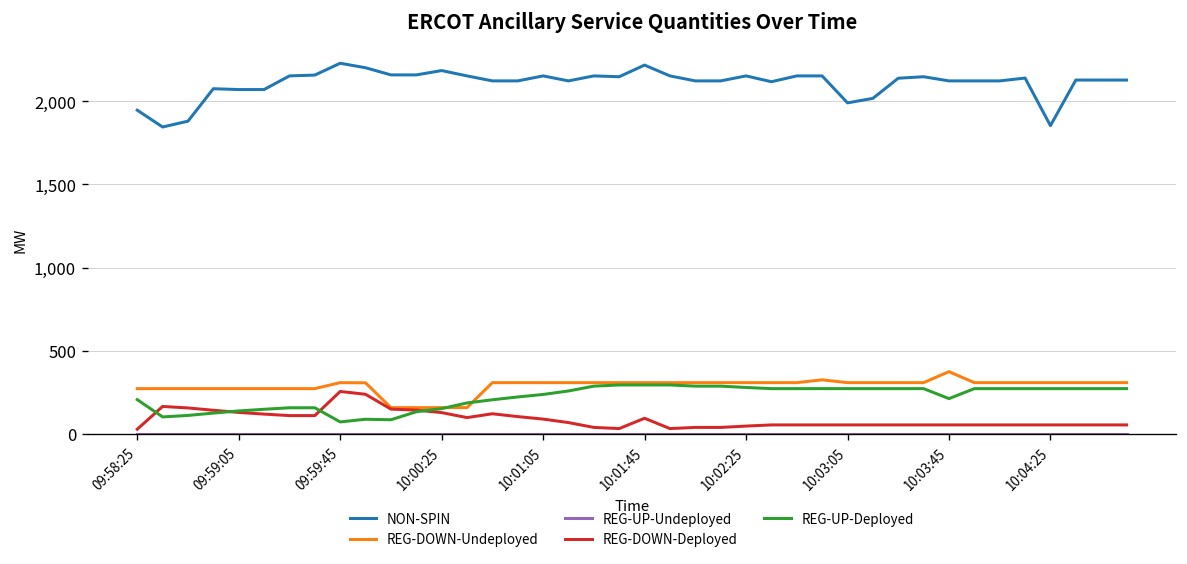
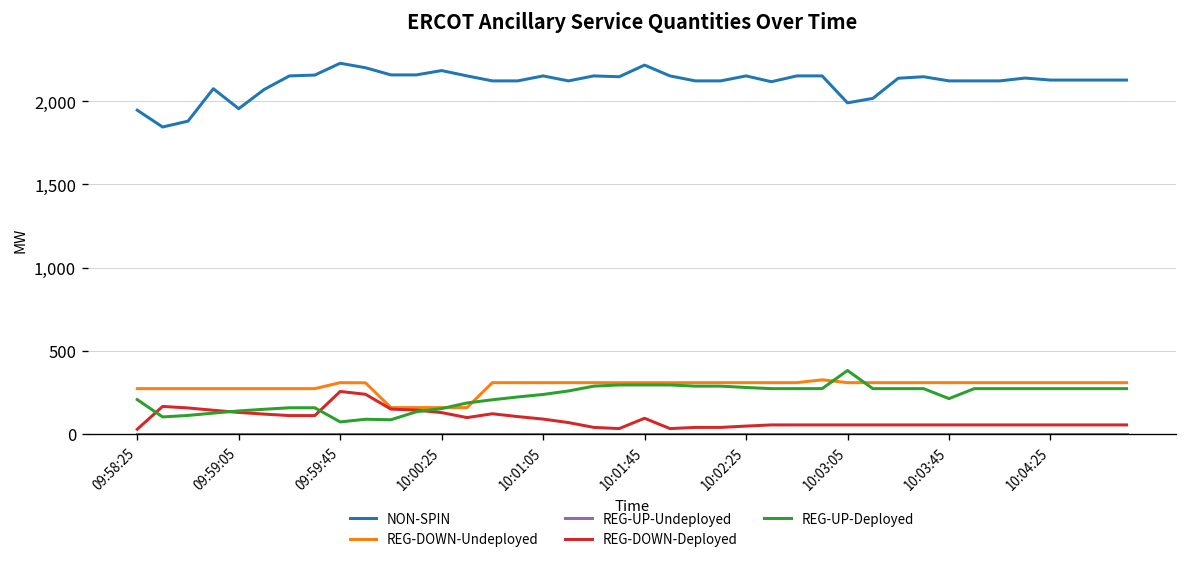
NON-SPIN, 09:59:05: 2,070 -> 1,960
REG-UP-Deployed, 10:03:05: 270 -> 380
REG-DOWN-Undeployed, 10:03:45: 380 -> 310
NON-SPIN, 10:04:25: 1,850 -> 2,130
